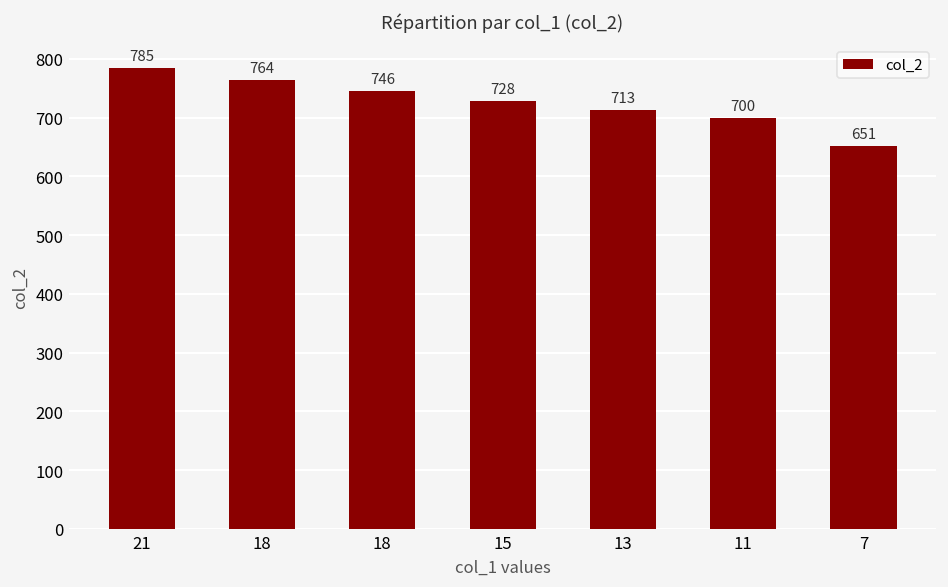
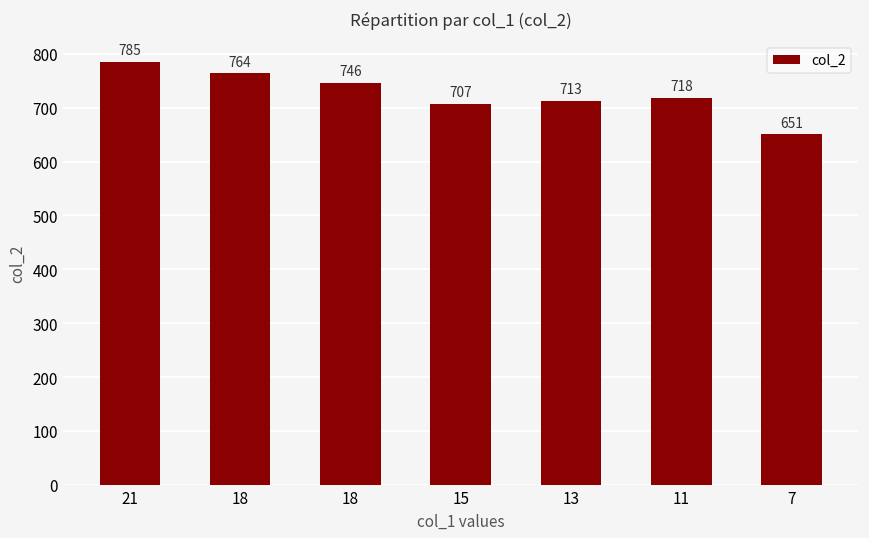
15: 728 -> 707
11: 700 -> 718
